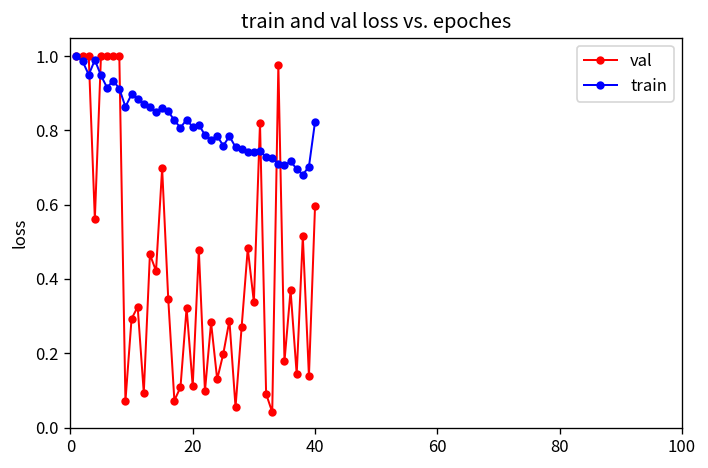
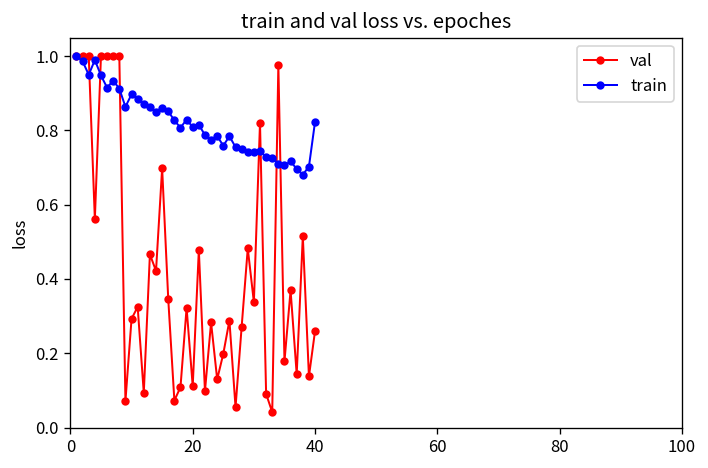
val, 40: 0.60 -> 0.26
